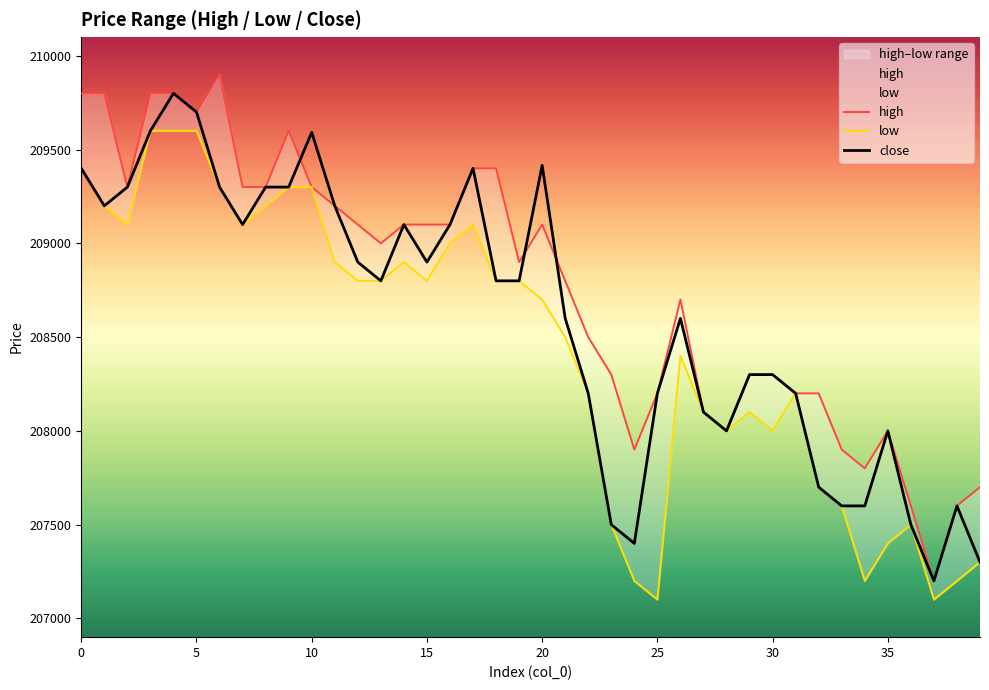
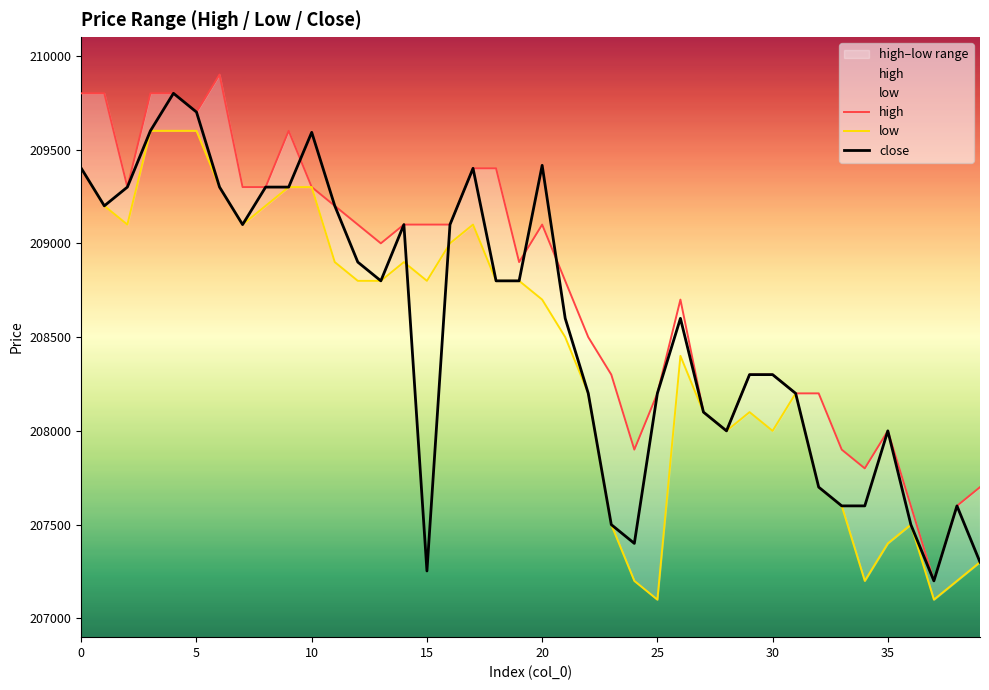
close, 15: 208900 -> 207250
